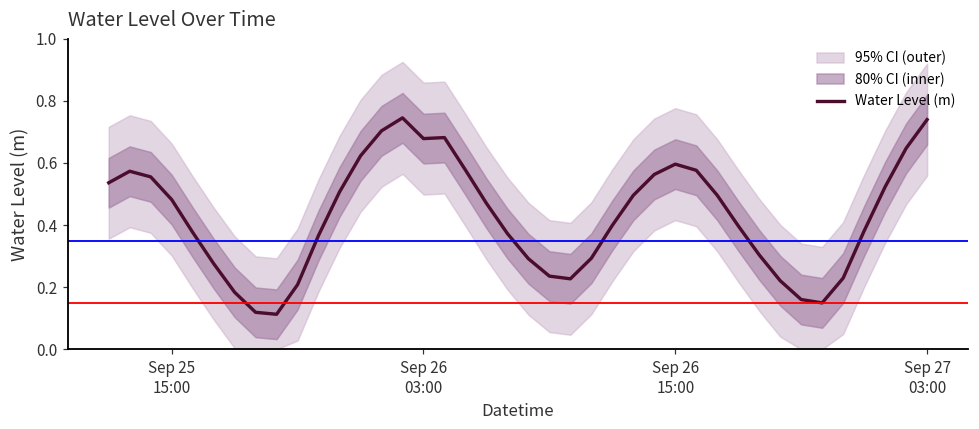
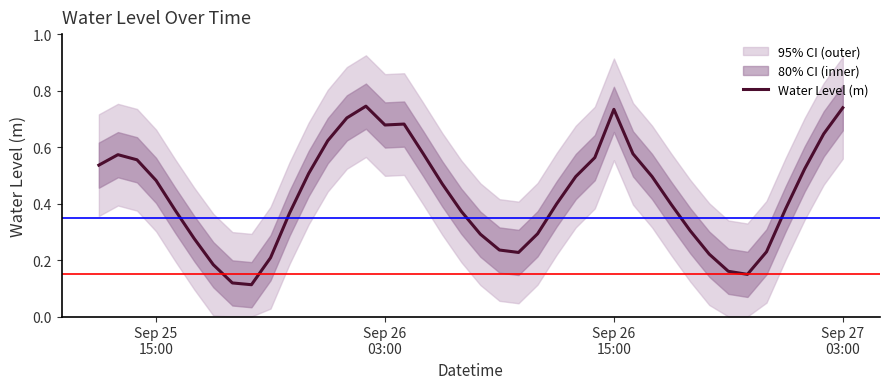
Water Level (m), Sep 26 15:00: 0.60 -> 0.73
